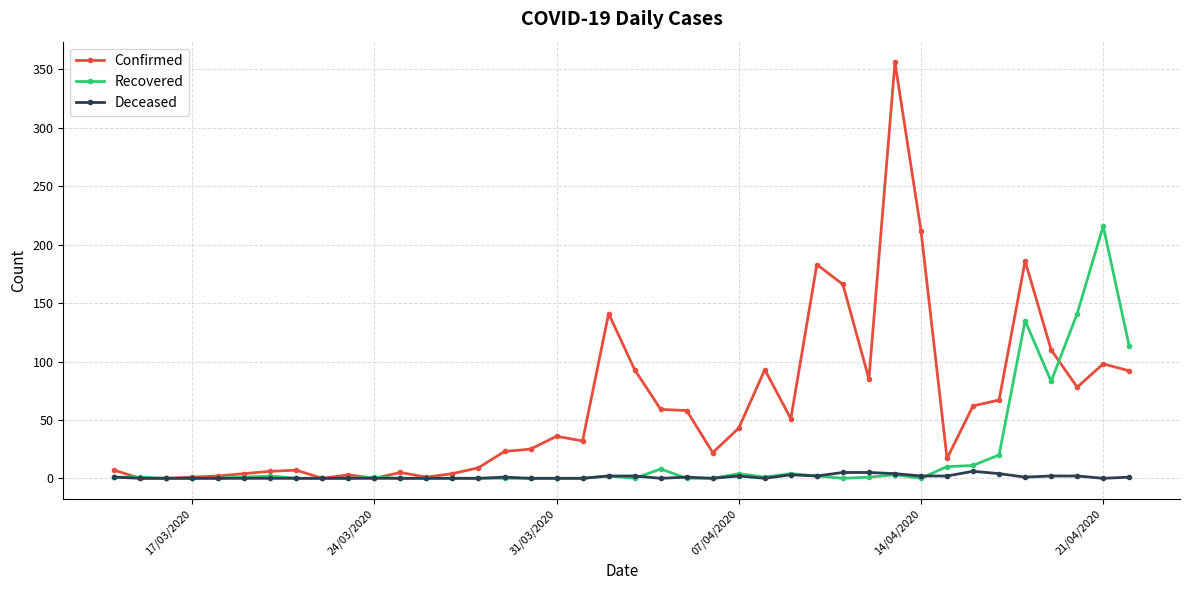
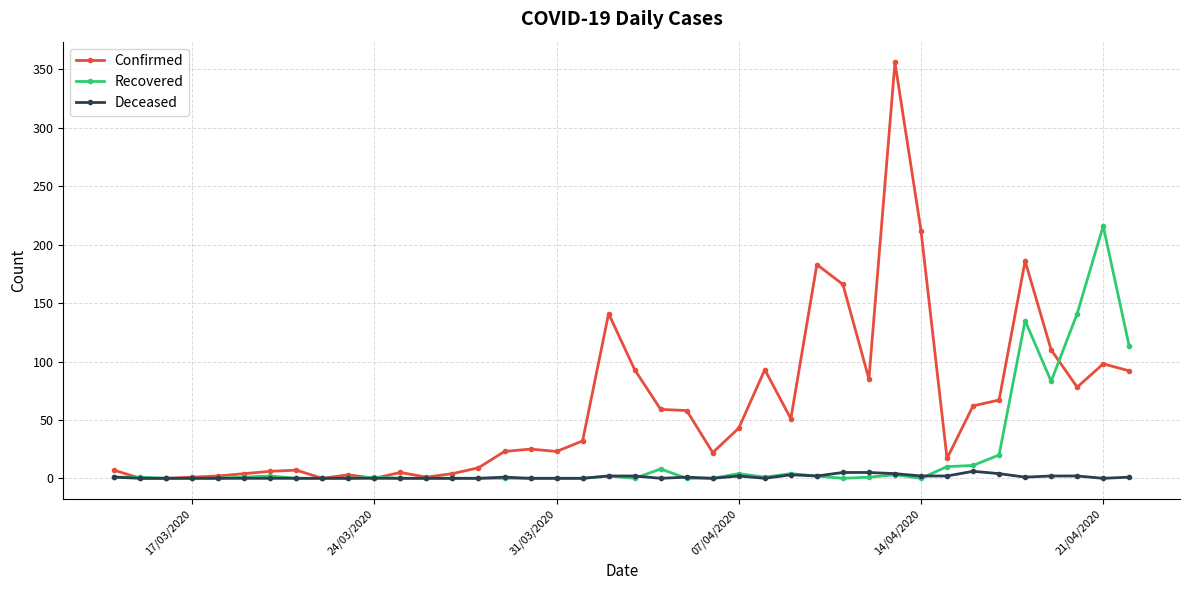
Confirmed, 31/03/2020: 36 -> 23
